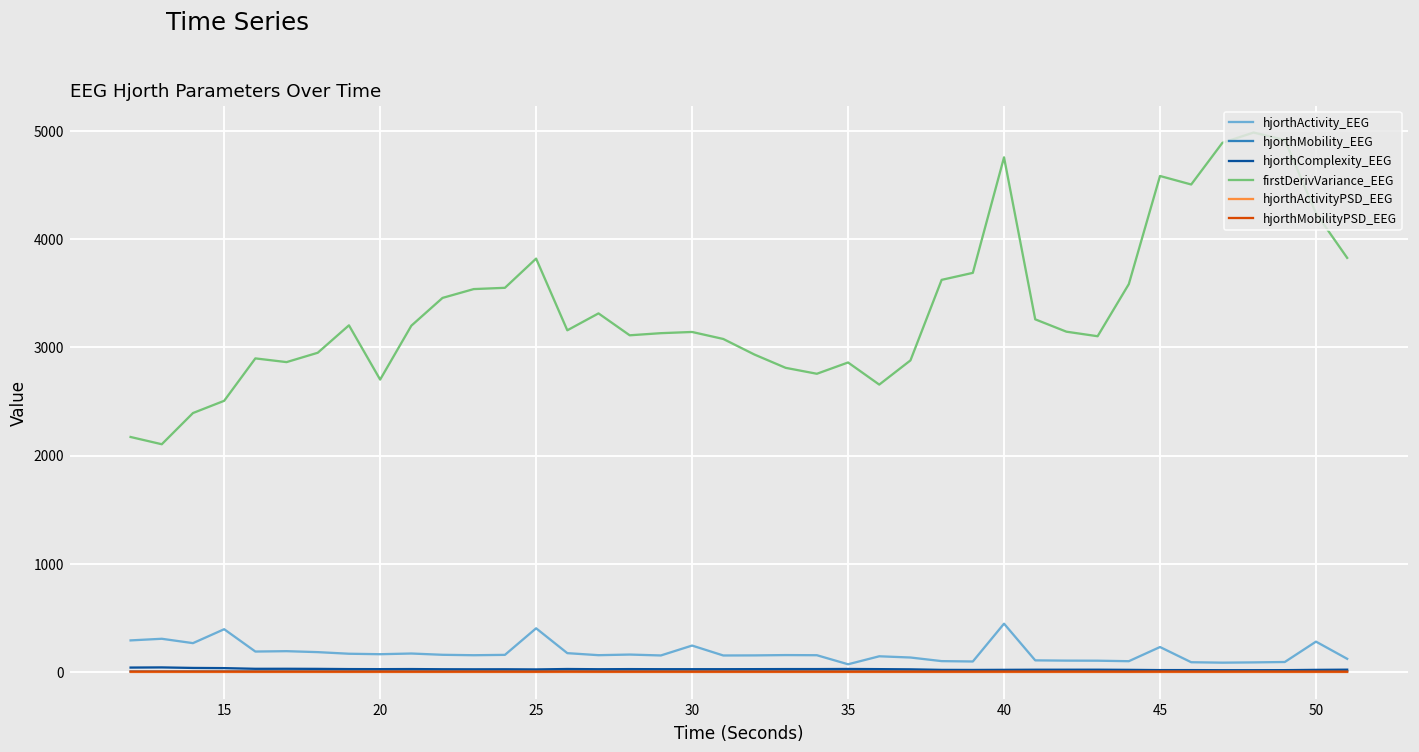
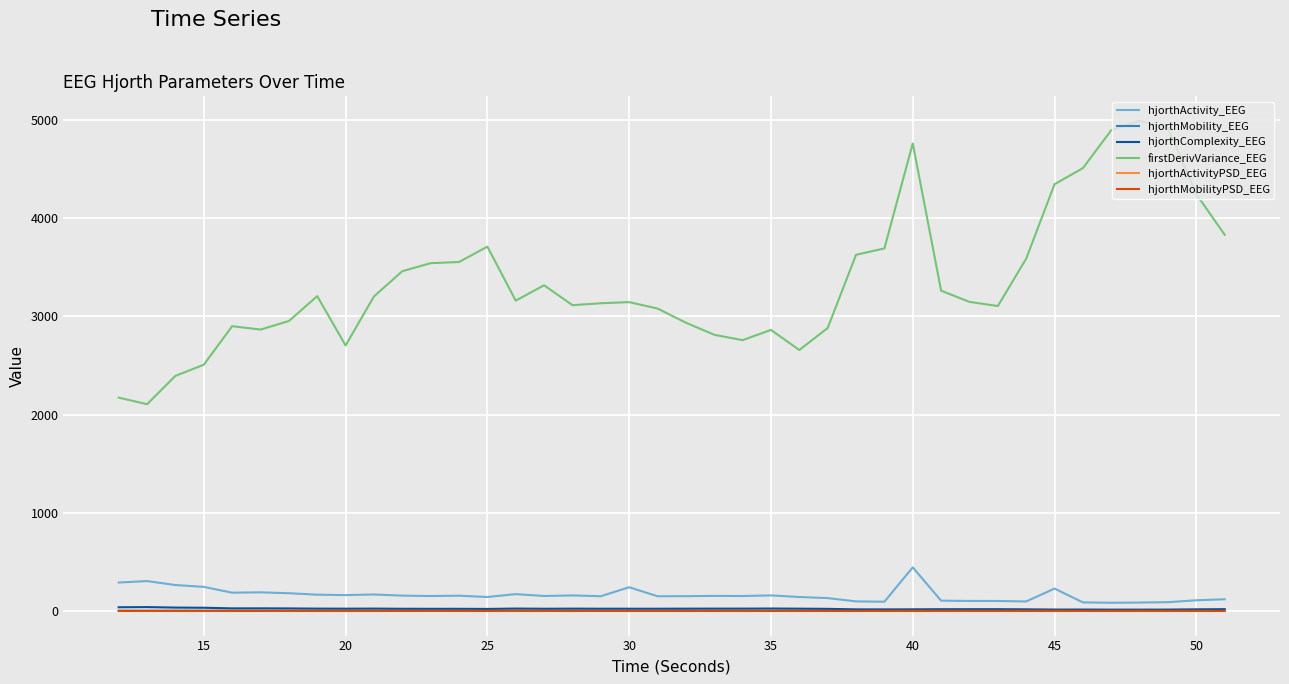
hjorthActivity_EEG, 15: 400 -> 200
hjorthActivity_EEG, 25: 400 -> 100
firstDerivVariance_EEG, 25: 3800 -> 3700
hjorthActivity_EEG, 35: 100 -> 200
firstDerivVariance_EEG, 45: 4600 -> 4300
hjorthActivity_EEG, 50: 300 -> 100
